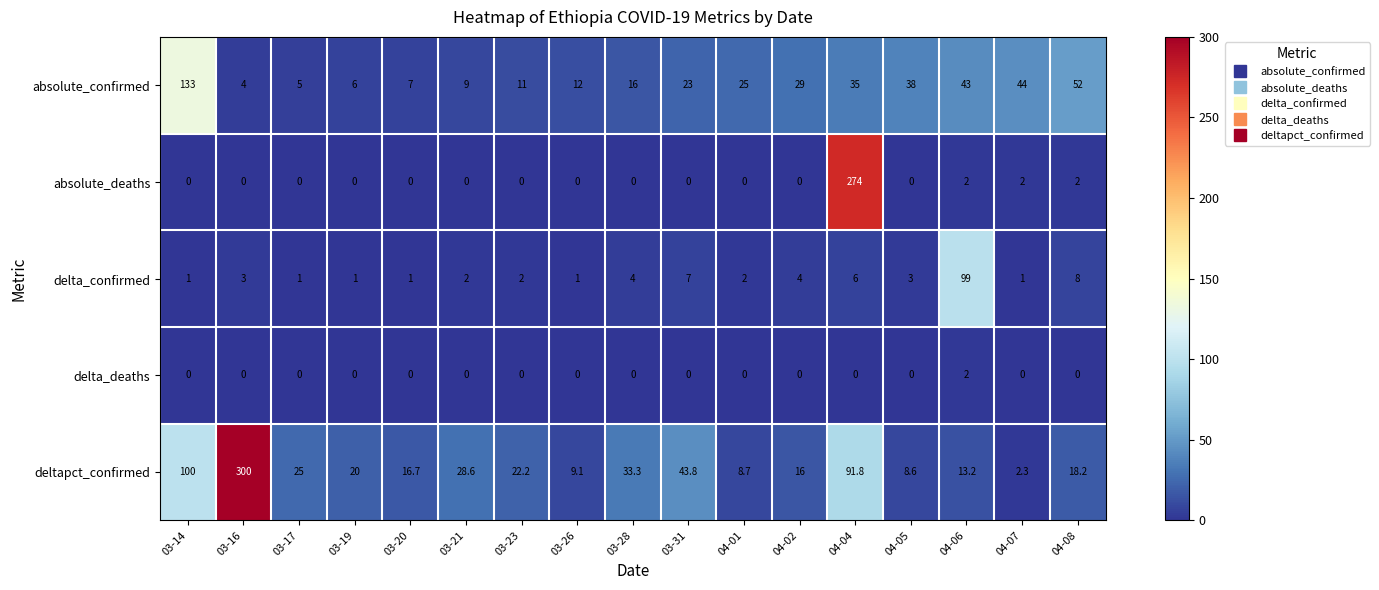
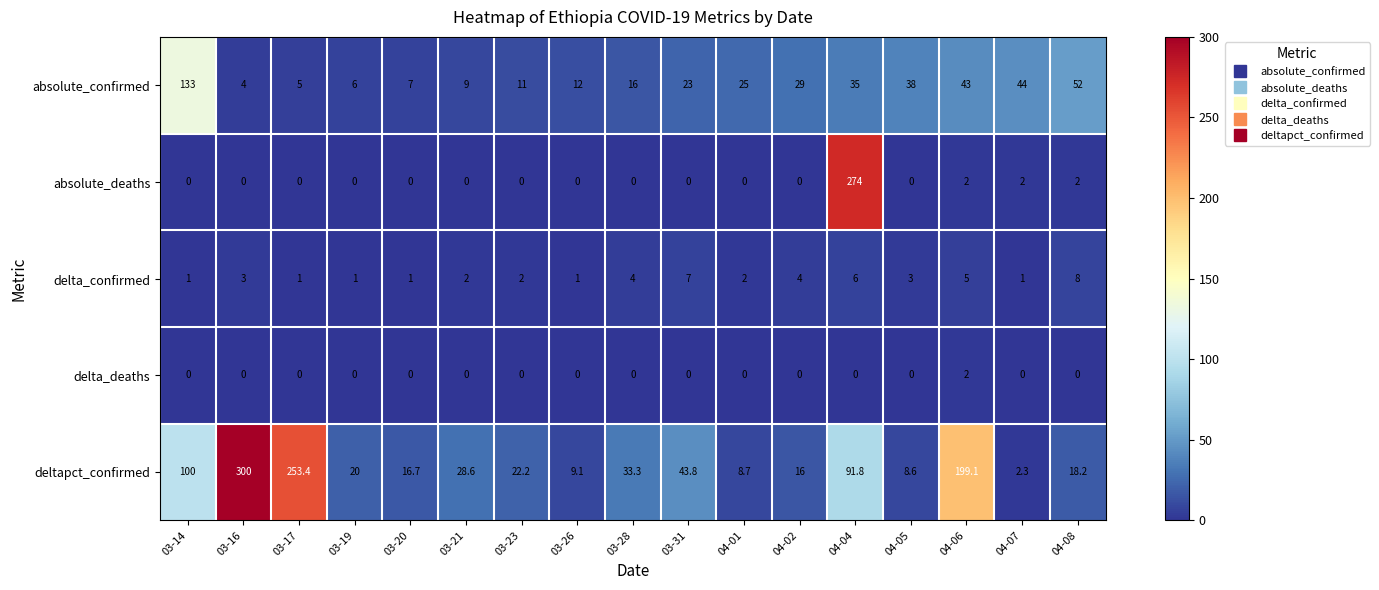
delta_confirmed, 04-06: 99 -> 5
deltapct_confirmed, 03-17: 25 -> 253.4
deltapct_confirmed, 04-06: 13.2 -> 199.1
